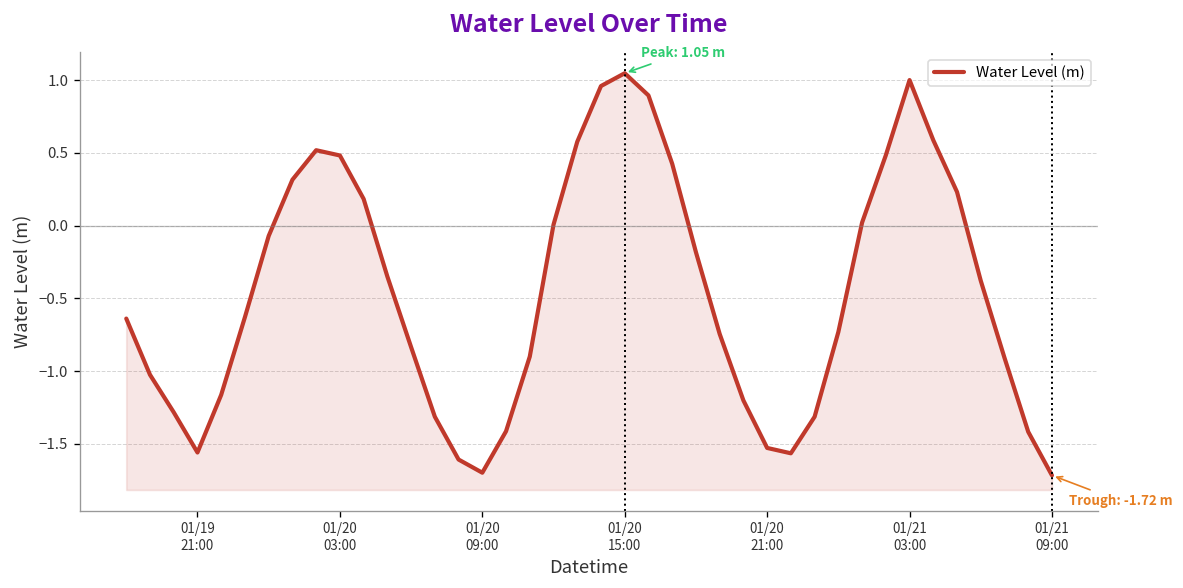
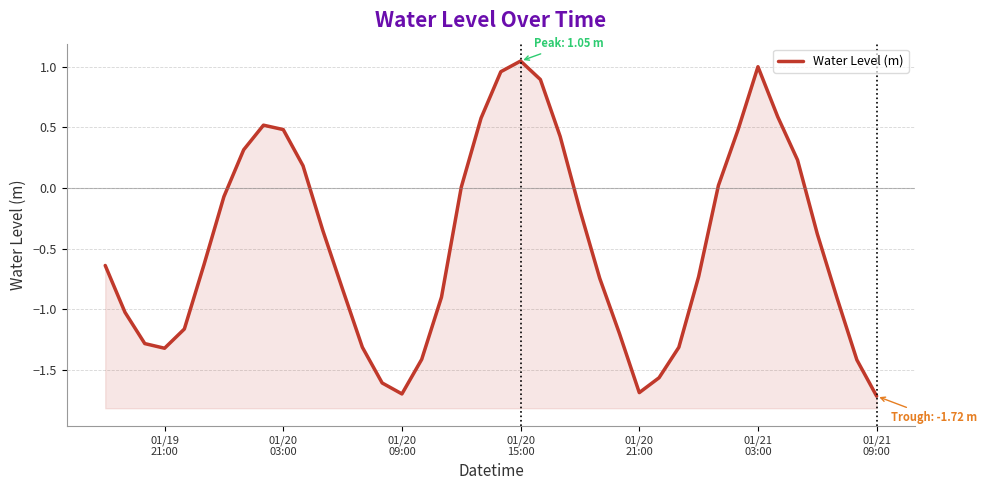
01/19 21:00: -1.56 -> -1.32
01/20 21:00: -1.53 -> -1.69
